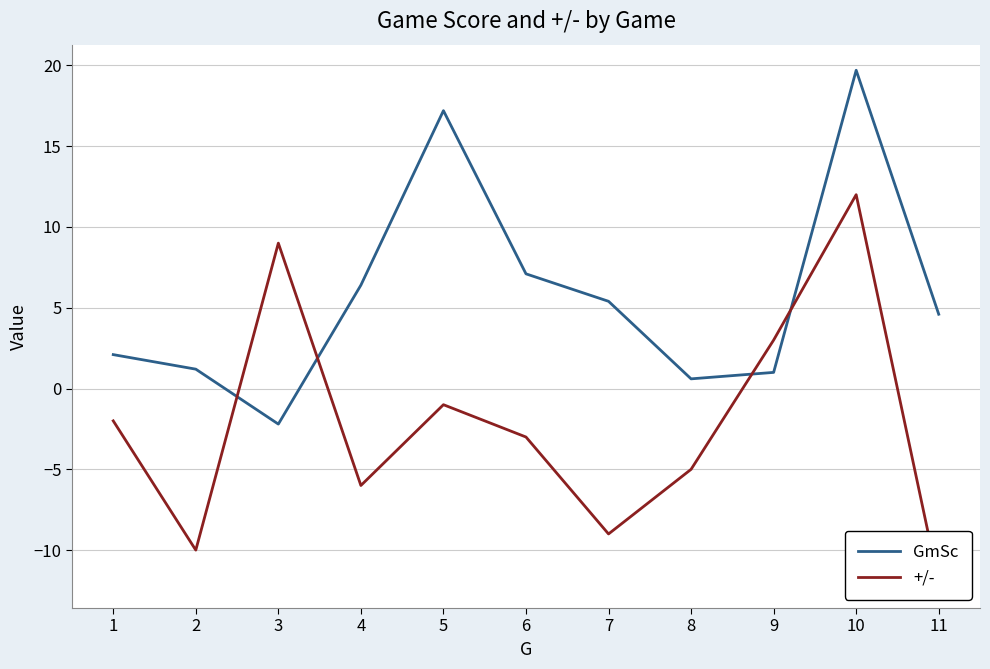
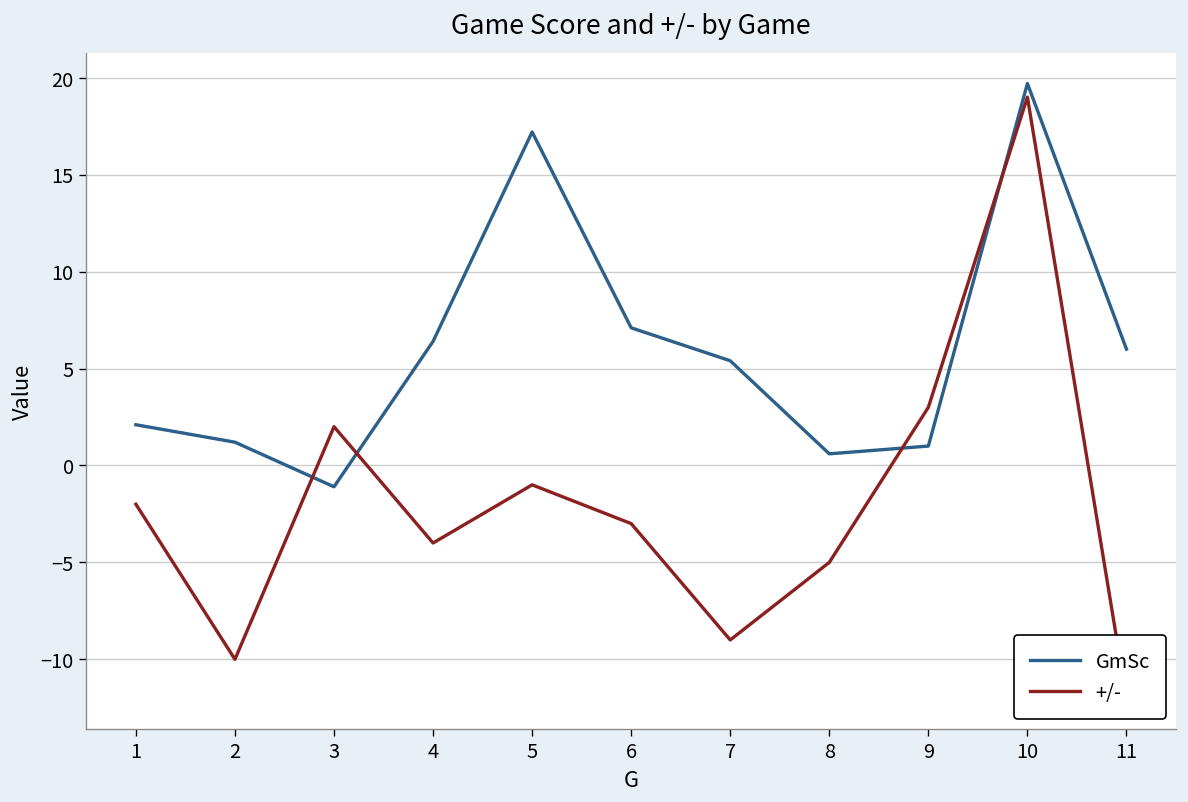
GmSc, 3: -2.2 -> -1.1
+/-, 3: 9 -> 2
+/-, 4: -6 -> -4
+/-, 10: 12 -> 19
GmSc, 11: 4.6 -> 6.0
